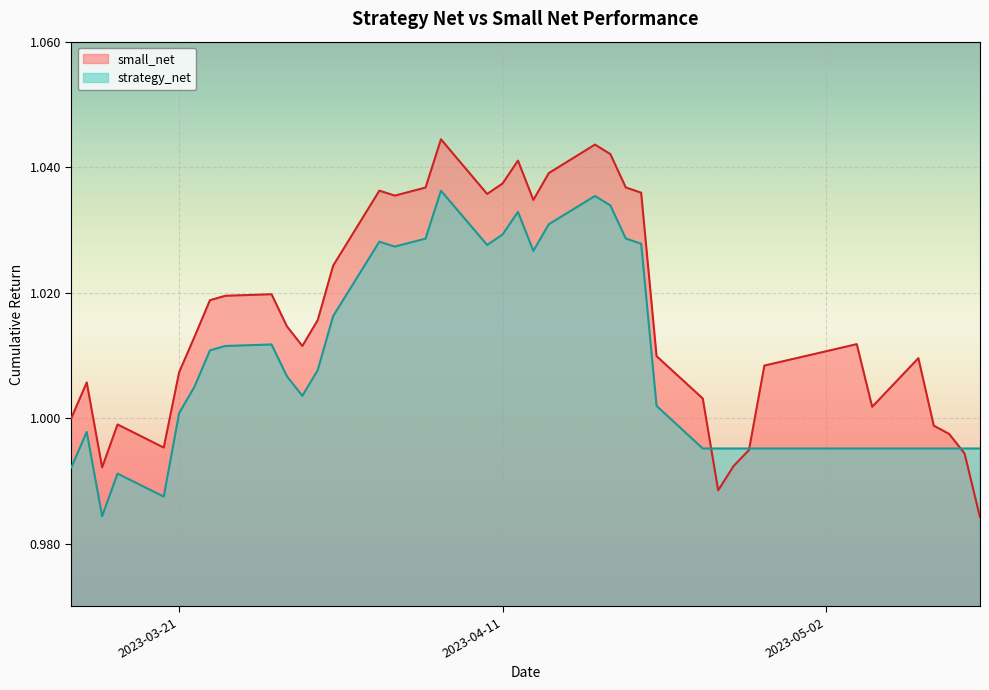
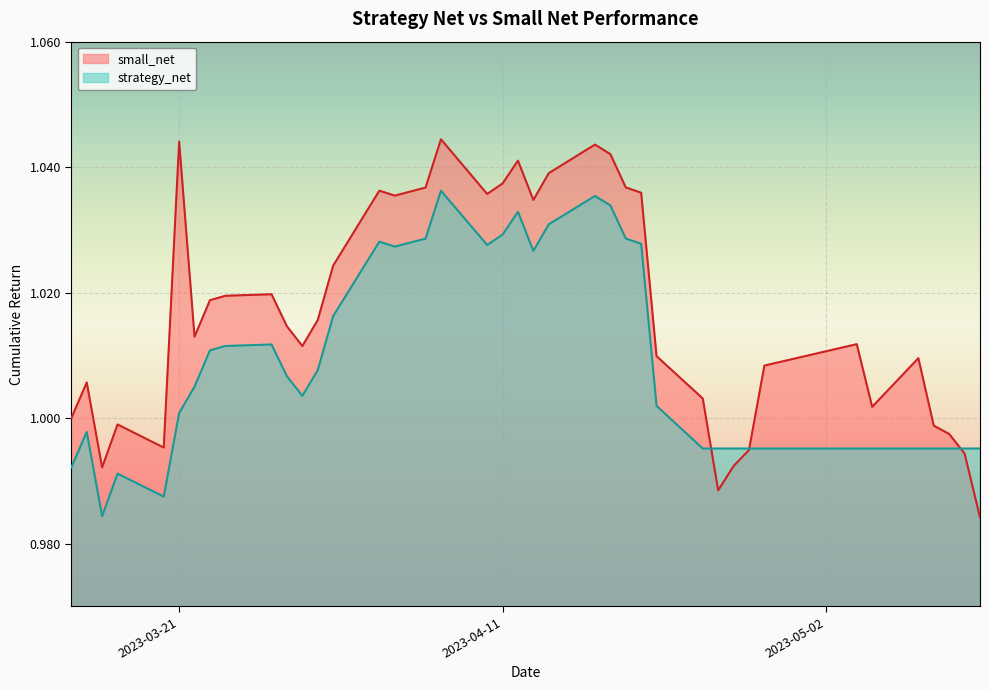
small_net, 2023-03-21: 1.007 -> 1.044
